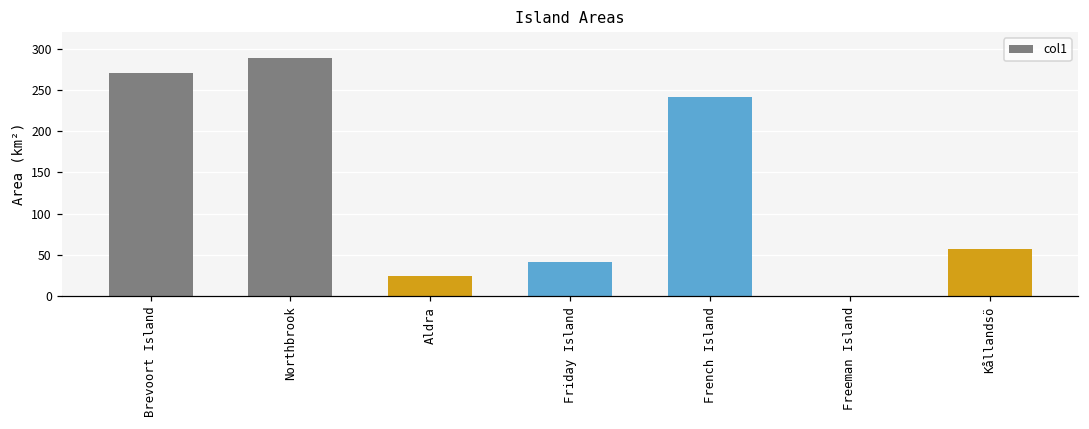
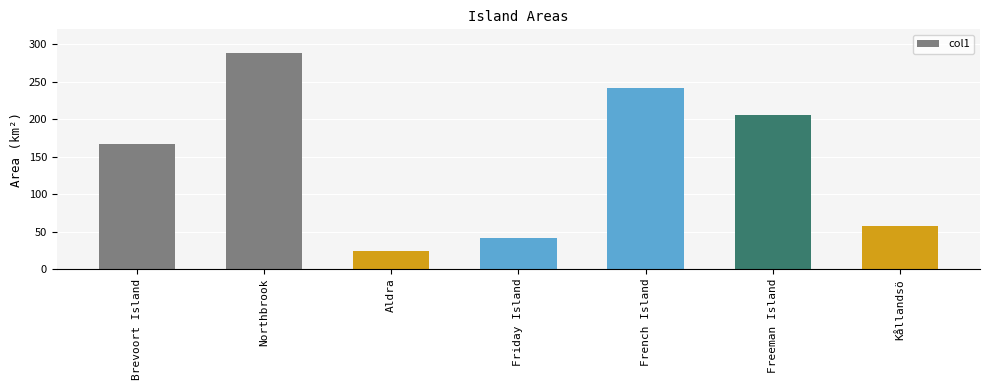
Brevoort Island: 270 -> 170
Freeman Island: 0 -> 210
